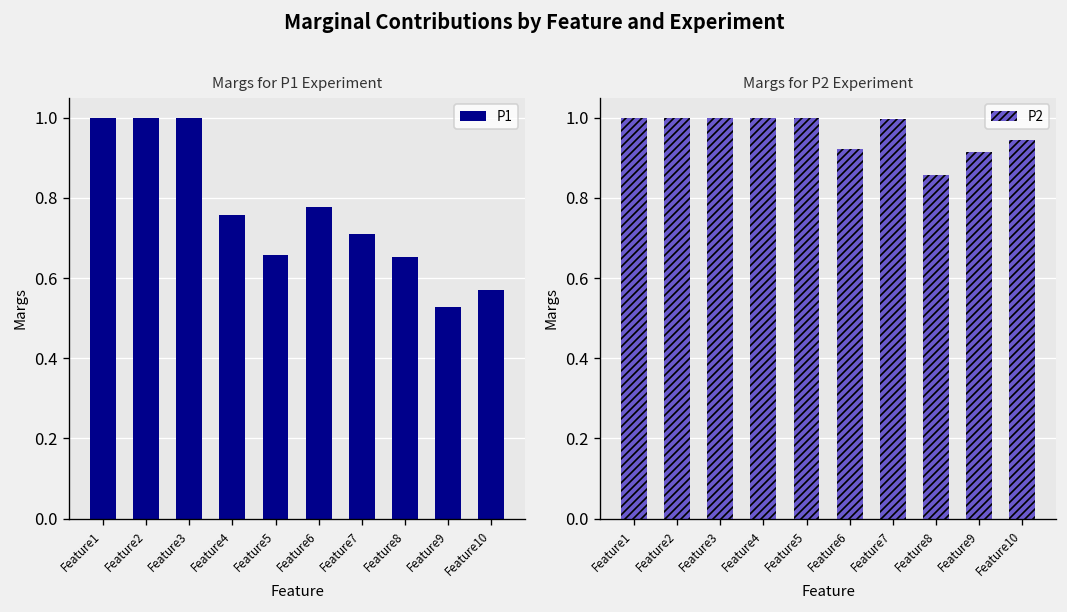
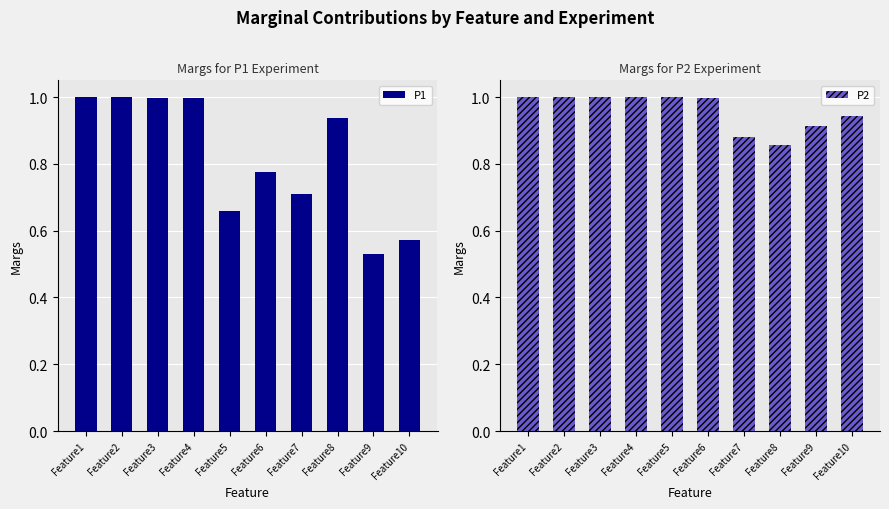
Margs for P1 Experiment, Feature4: 0.76 -> 1.00
Margs for P1 Experiment, Feature8: 0.65 -> 0.94
Margs for P2 Experiment, Feature6: 0.92 -> 1.00
Margs for P2 Experiment, Feature7: 1.00 -> 0.88
